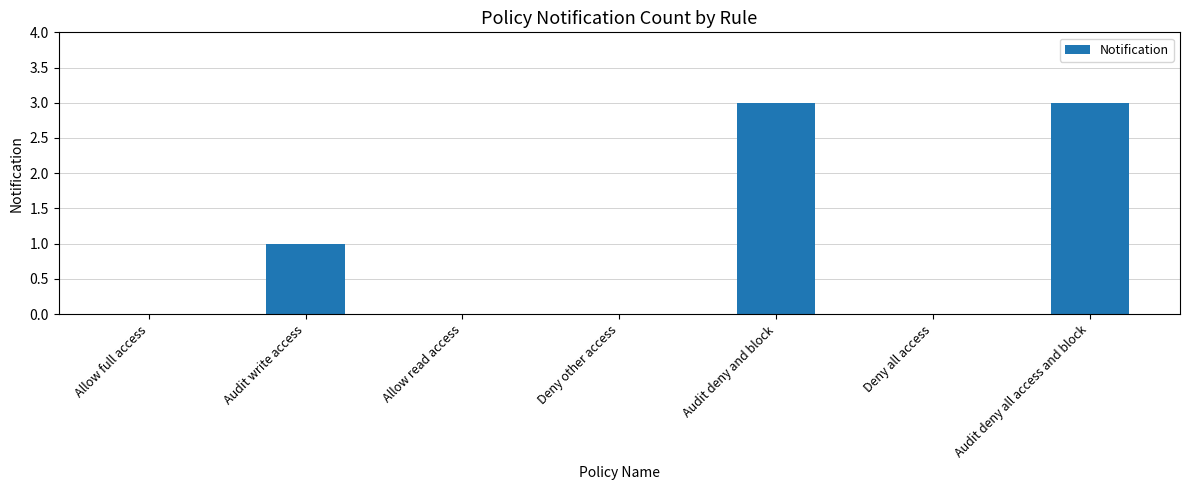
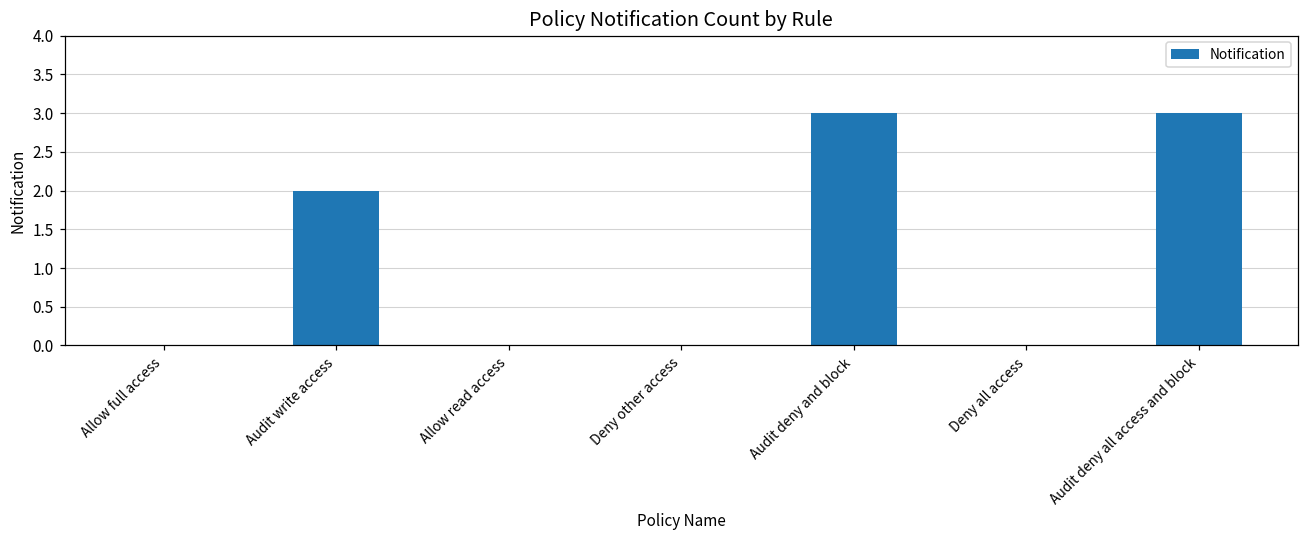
Audit write access: 1 -> 2
